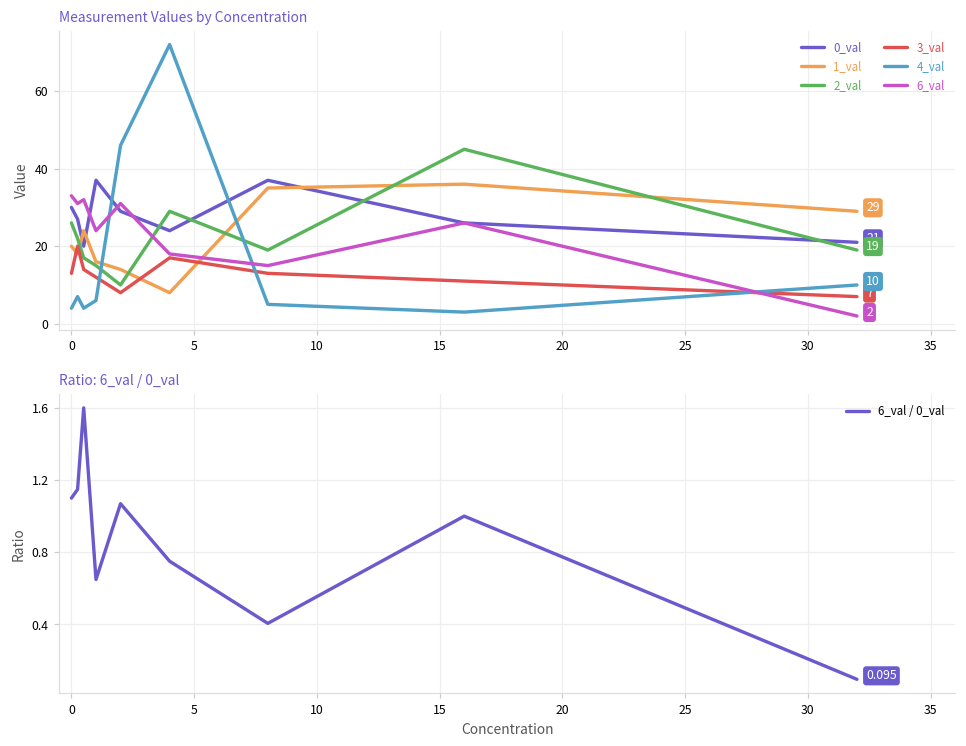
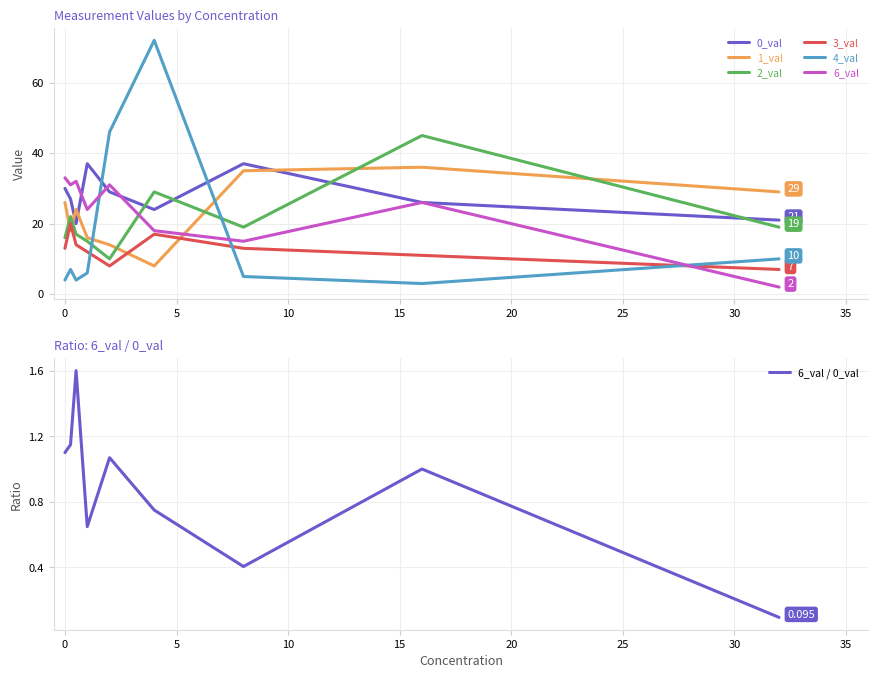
Measurement Values by Concentration, 1_val, 0: 20 -> 26
Measurement Values by Concentration, 2_val, 0: 26 -> 16
